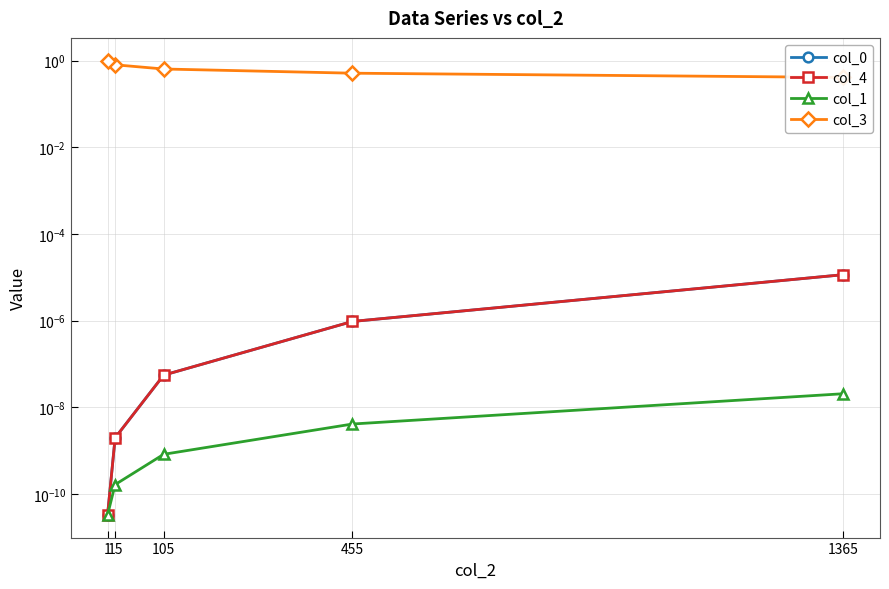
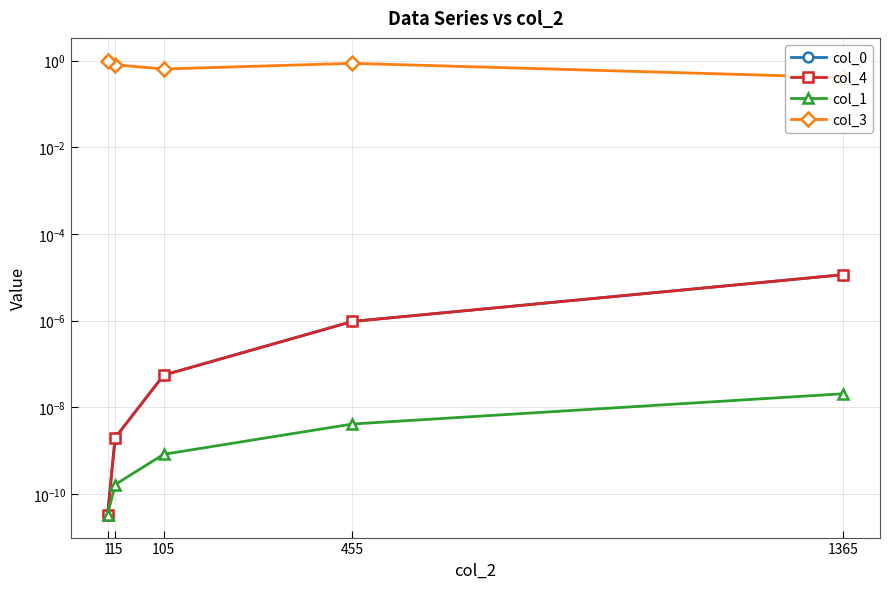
col_3, 455: 0.5 -> 0.9
